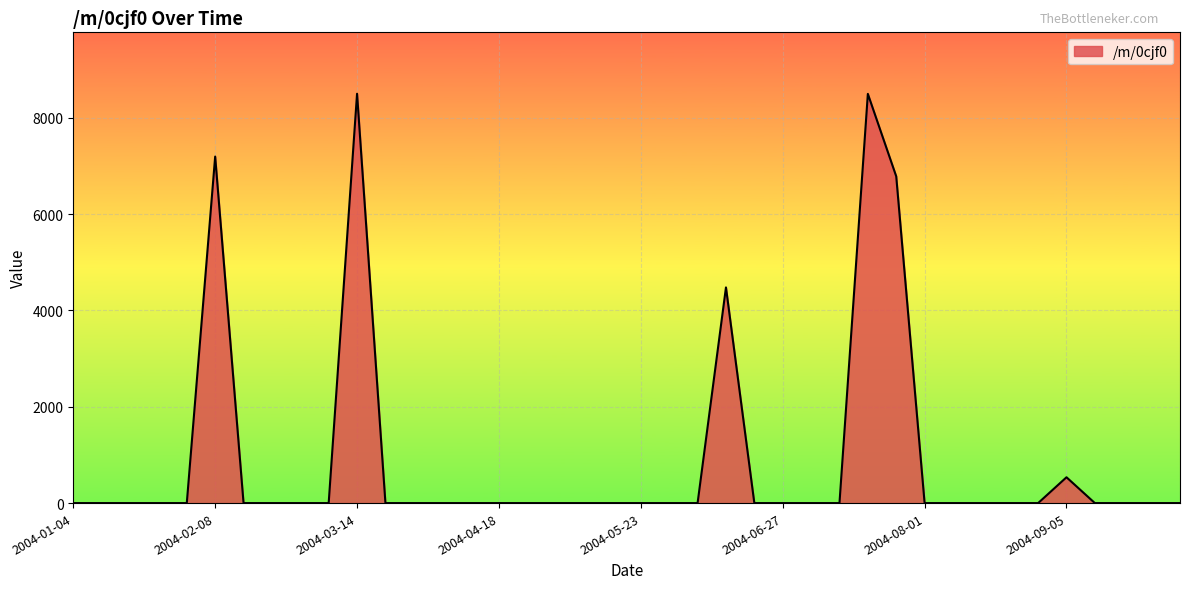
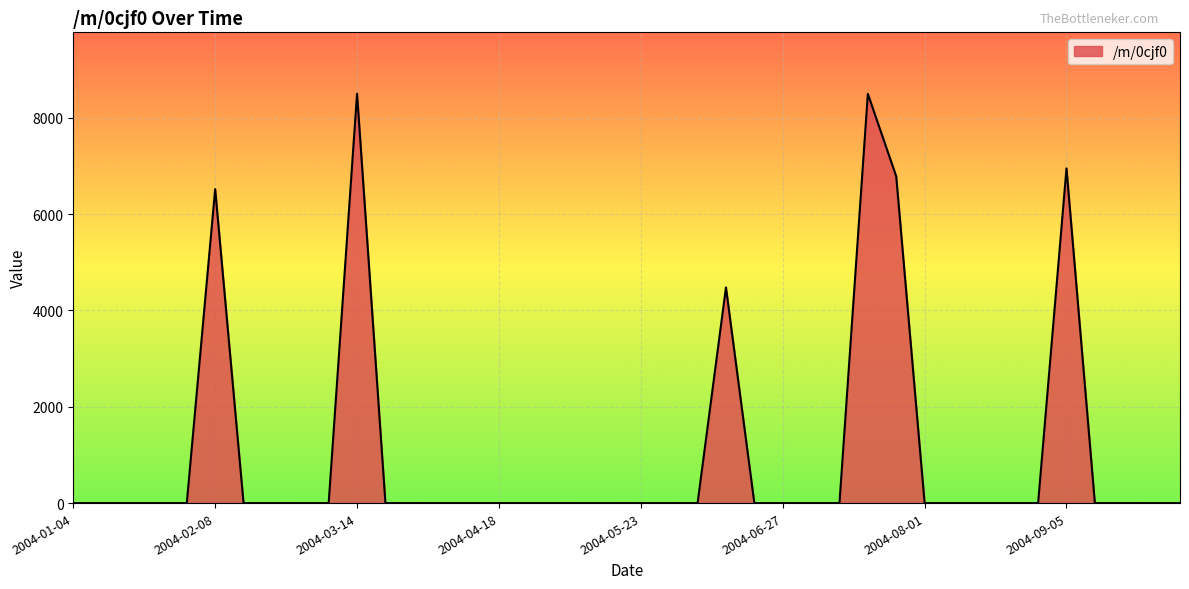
2004-02-08: 7200 -> 6500
2004-09-05: 500 -> 6900
